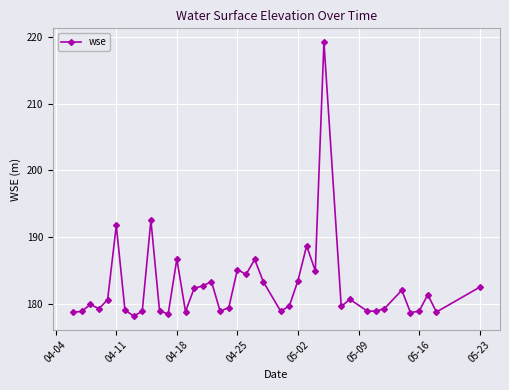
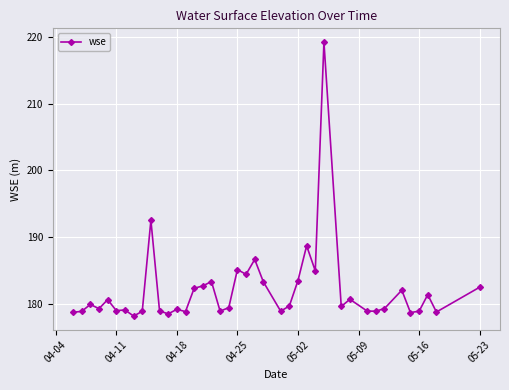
04-11: 192 -> 179
04-18: 187 -> 179
